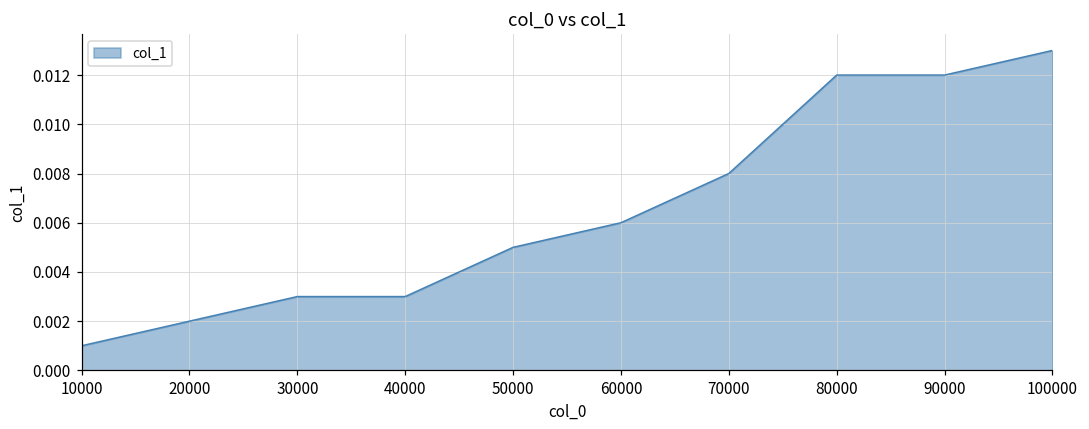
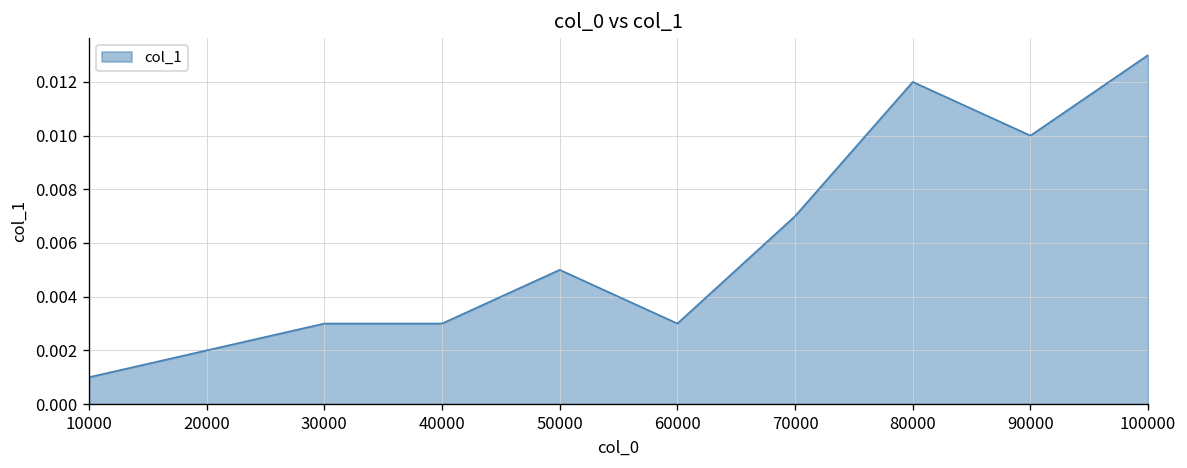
60000: 0.006 -> 0.003
70000: 0.008 -> 0.007
90000: 0.012 -> 0.010
